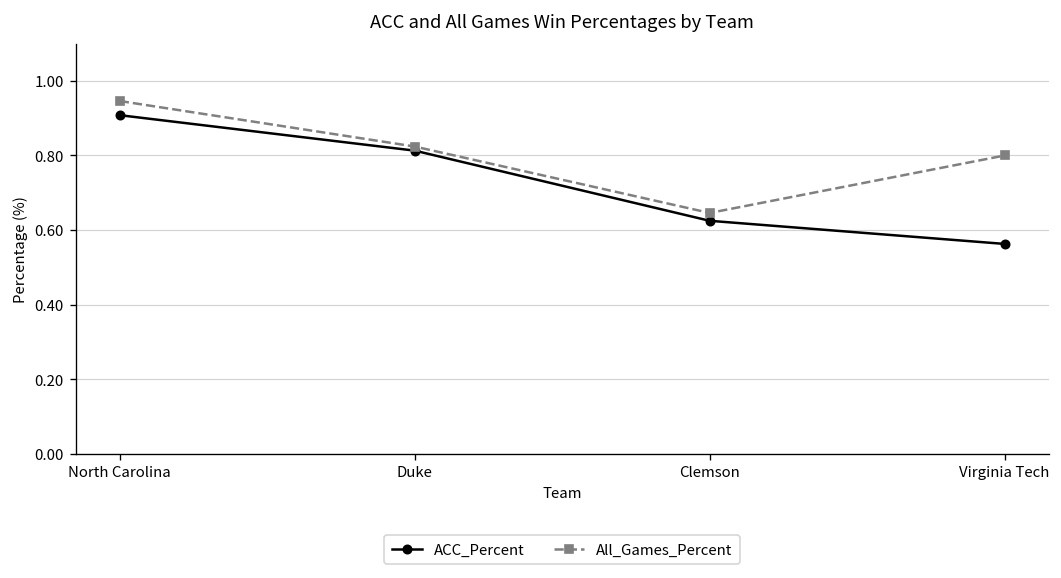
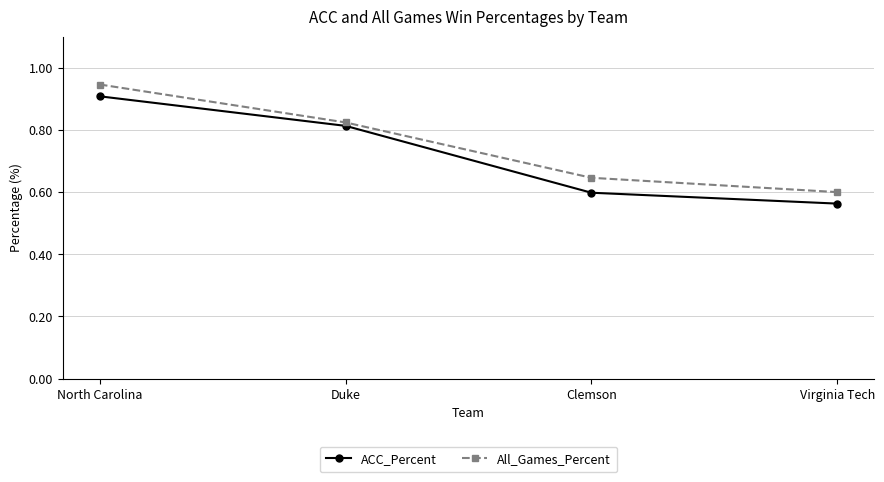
ACC_Percent, Clemson: 0.63 -> 0.60
All_Games_Percent, Virginia Tech: 0.8 -> 0.6
